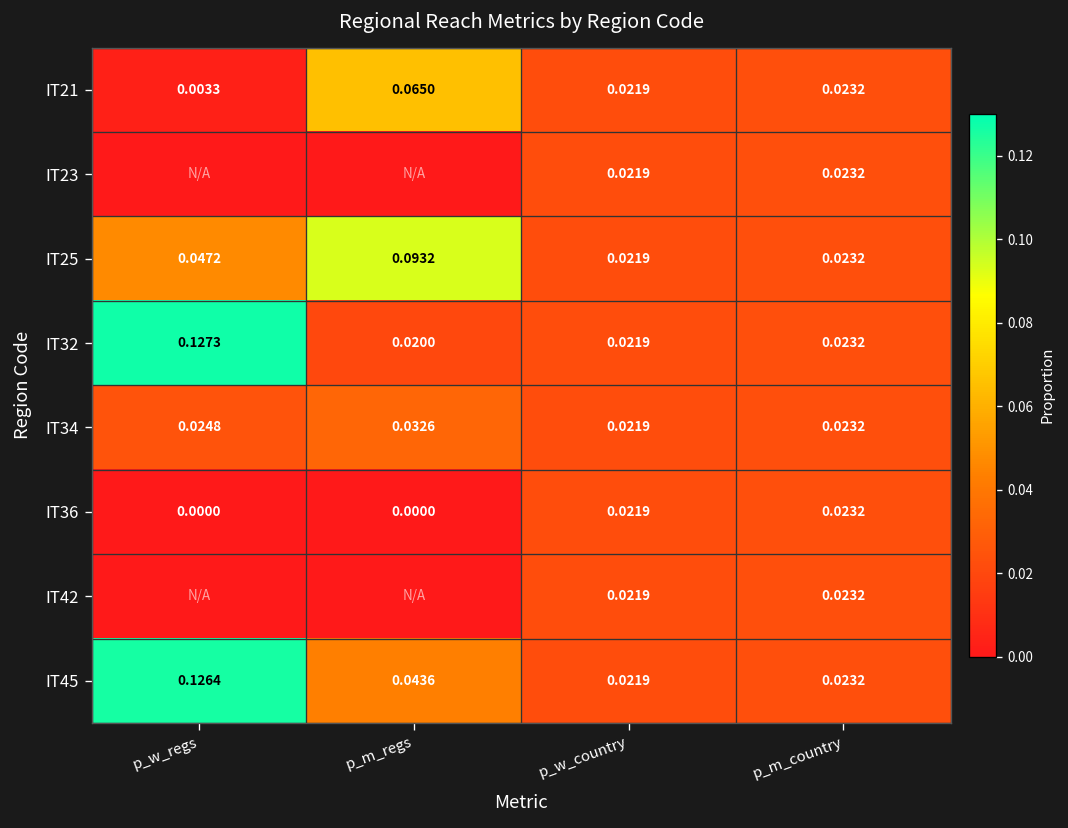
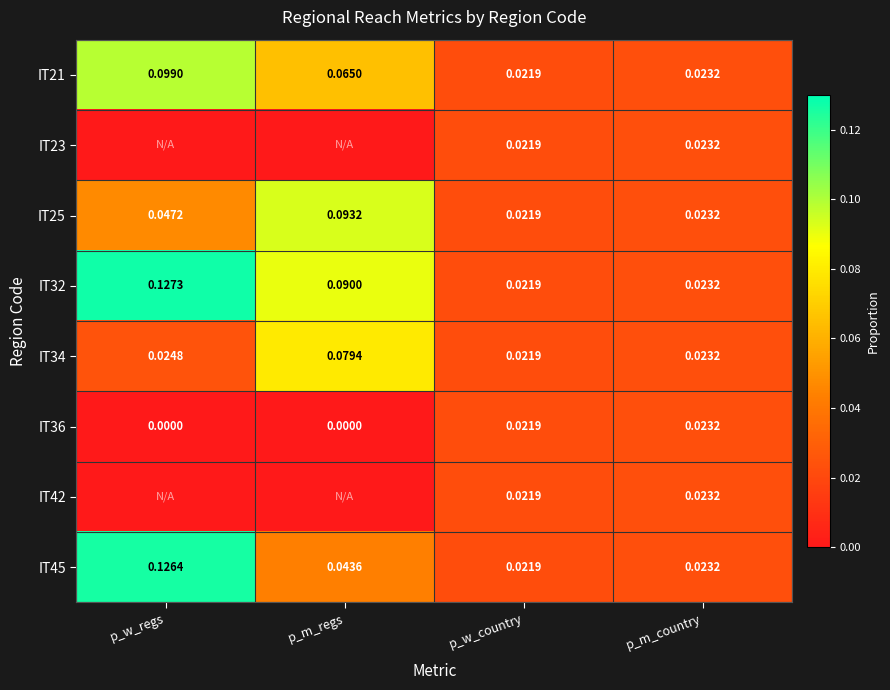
IT21, p_w_regs: 0.0033 -> 0.0990
IT32, p_m_regs: 0.0200 -> 0.0900
IT34, p_m_regs: 0.0326 -> 0.0794
